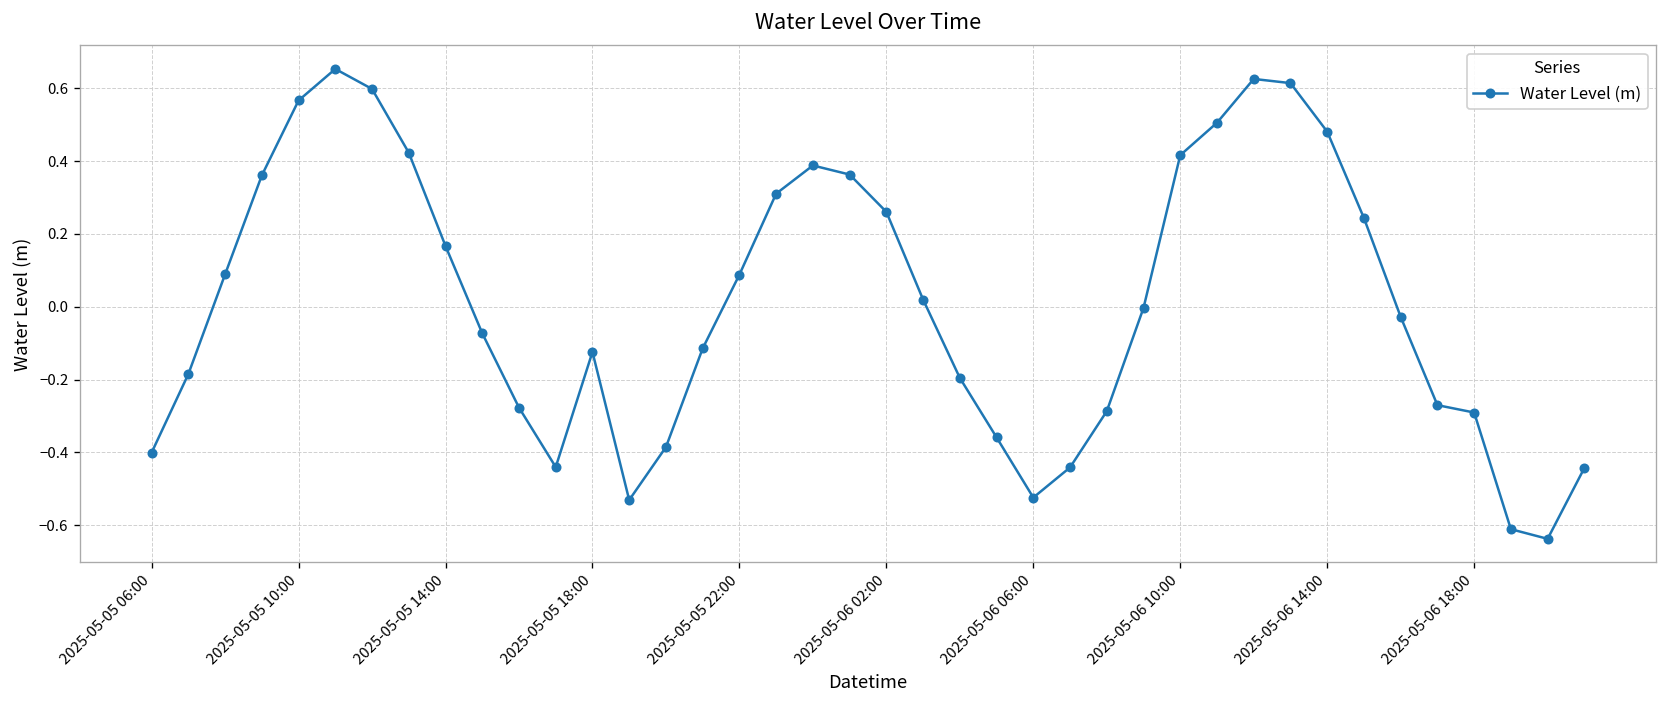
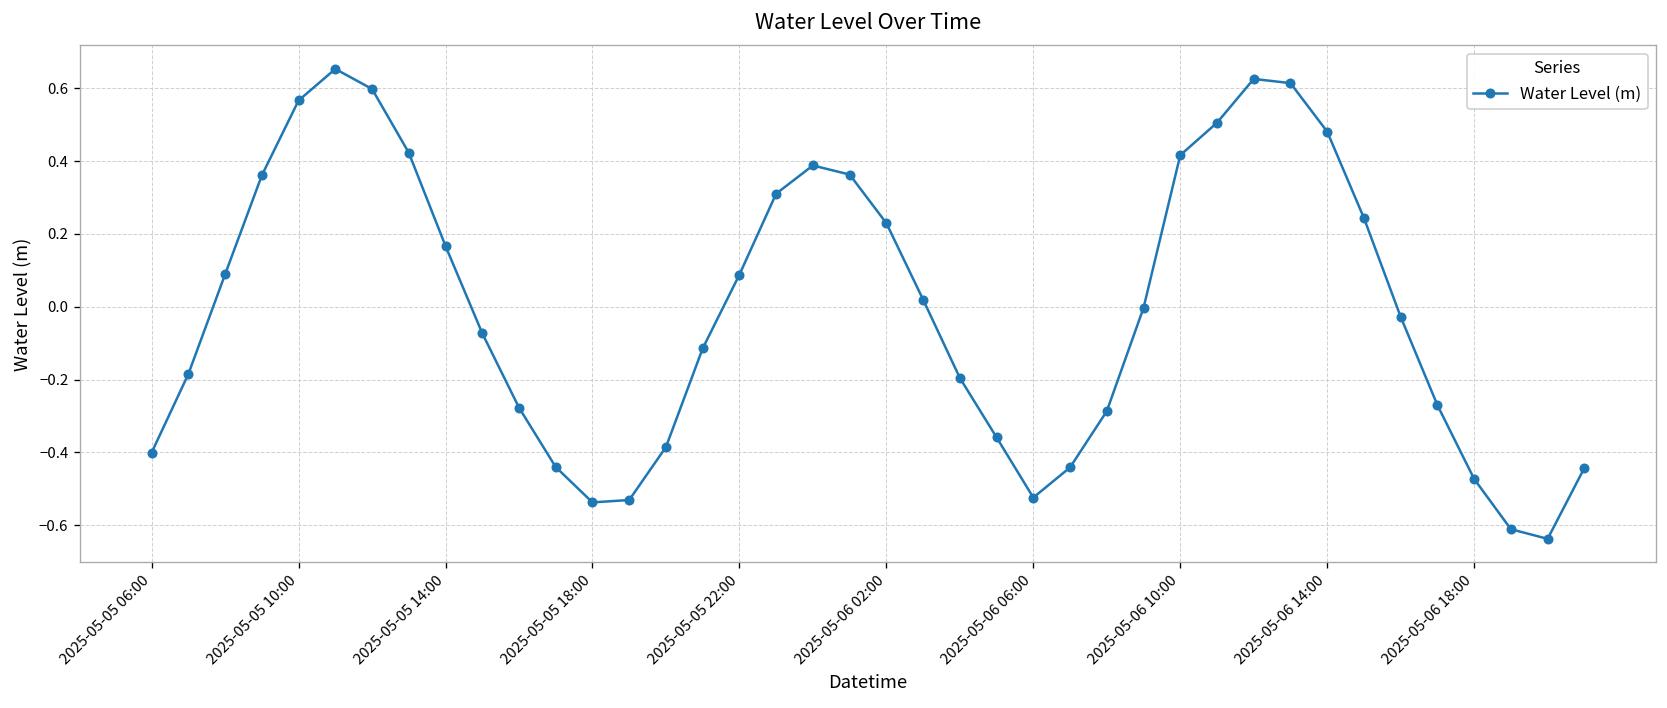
2025-05-05 18:00: -0.12 -> -0.54
2025-05-06 02:00: 0.26 -> 0.23
2025-05-06 18:00: -0.29 -> -0.47
